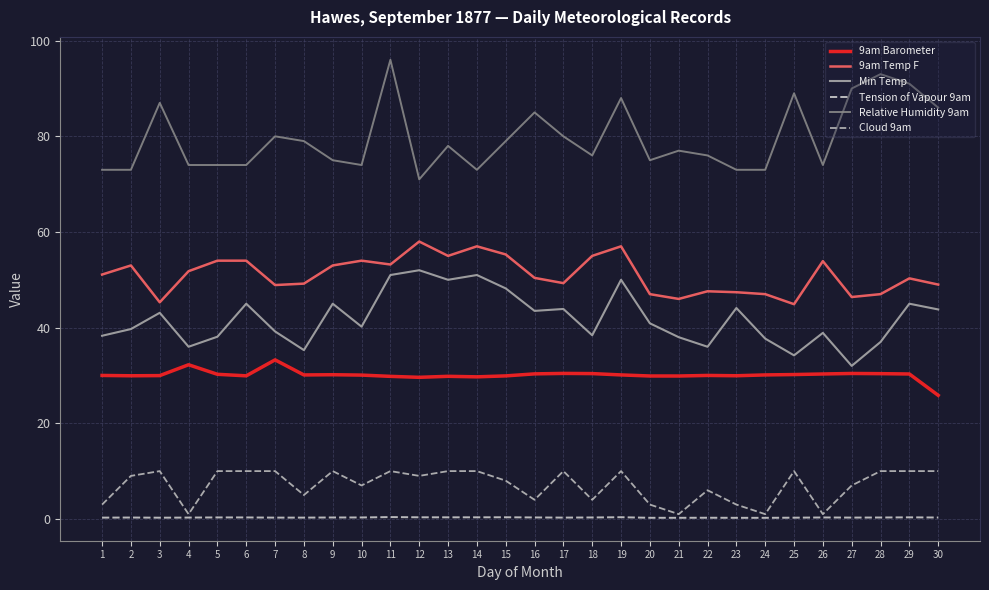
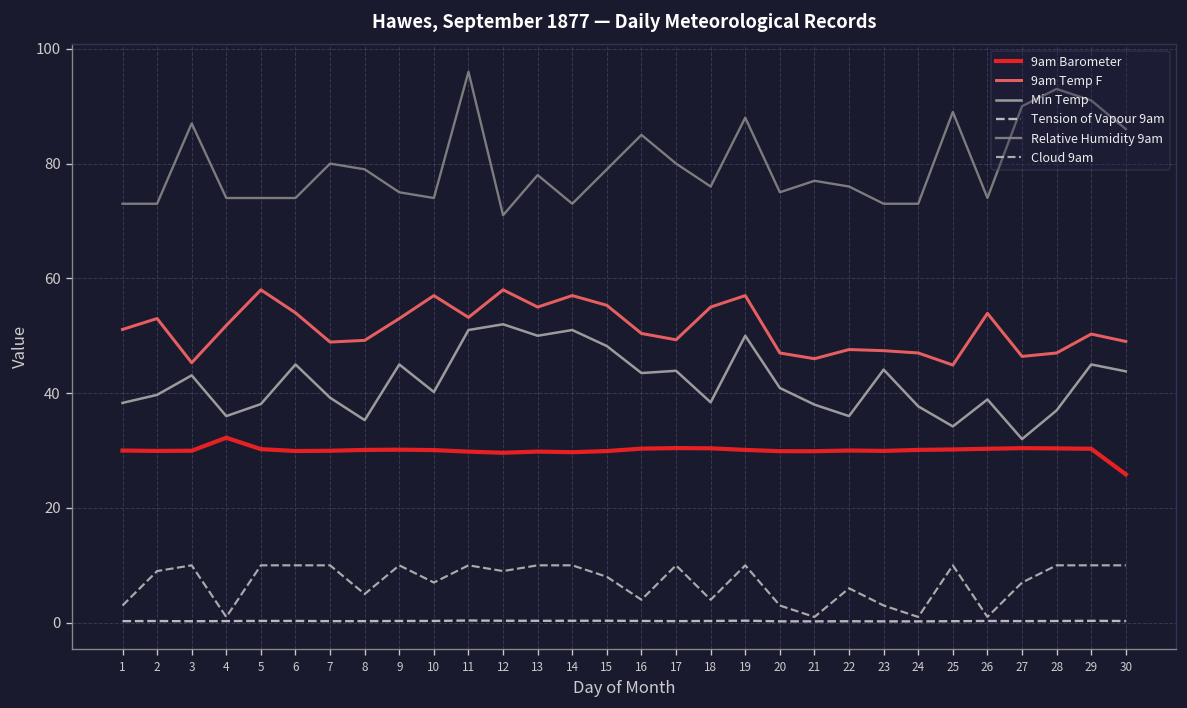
9am Temp F, 5: 54 -> 58
9am Barometer, 7: 33 -> 30
9am Temp F, 10: 54 -> 57
